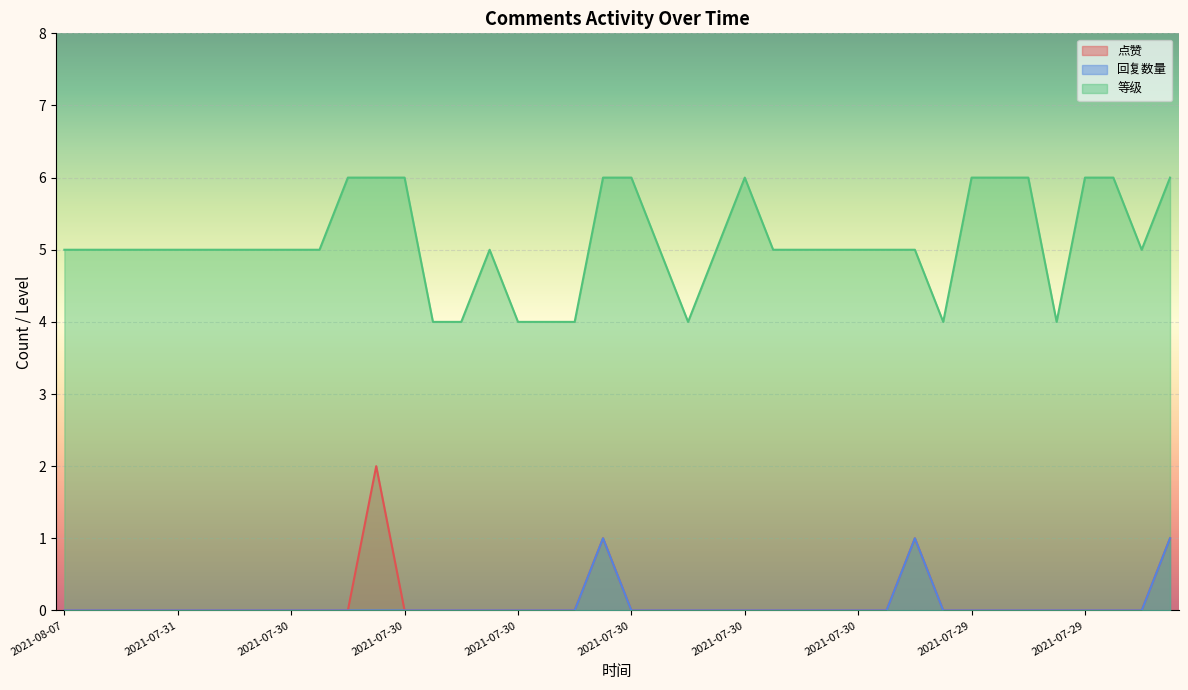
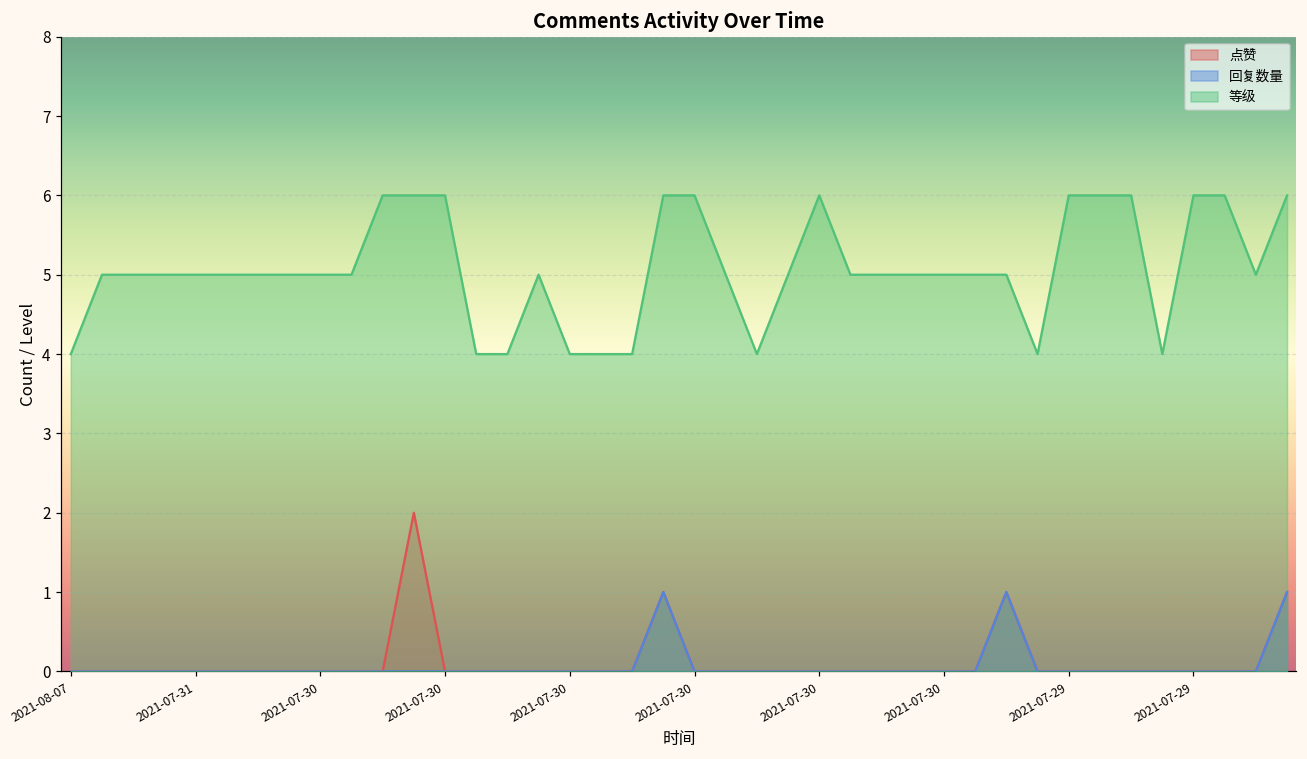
等级, 2021-08-07: 5 -> 4
